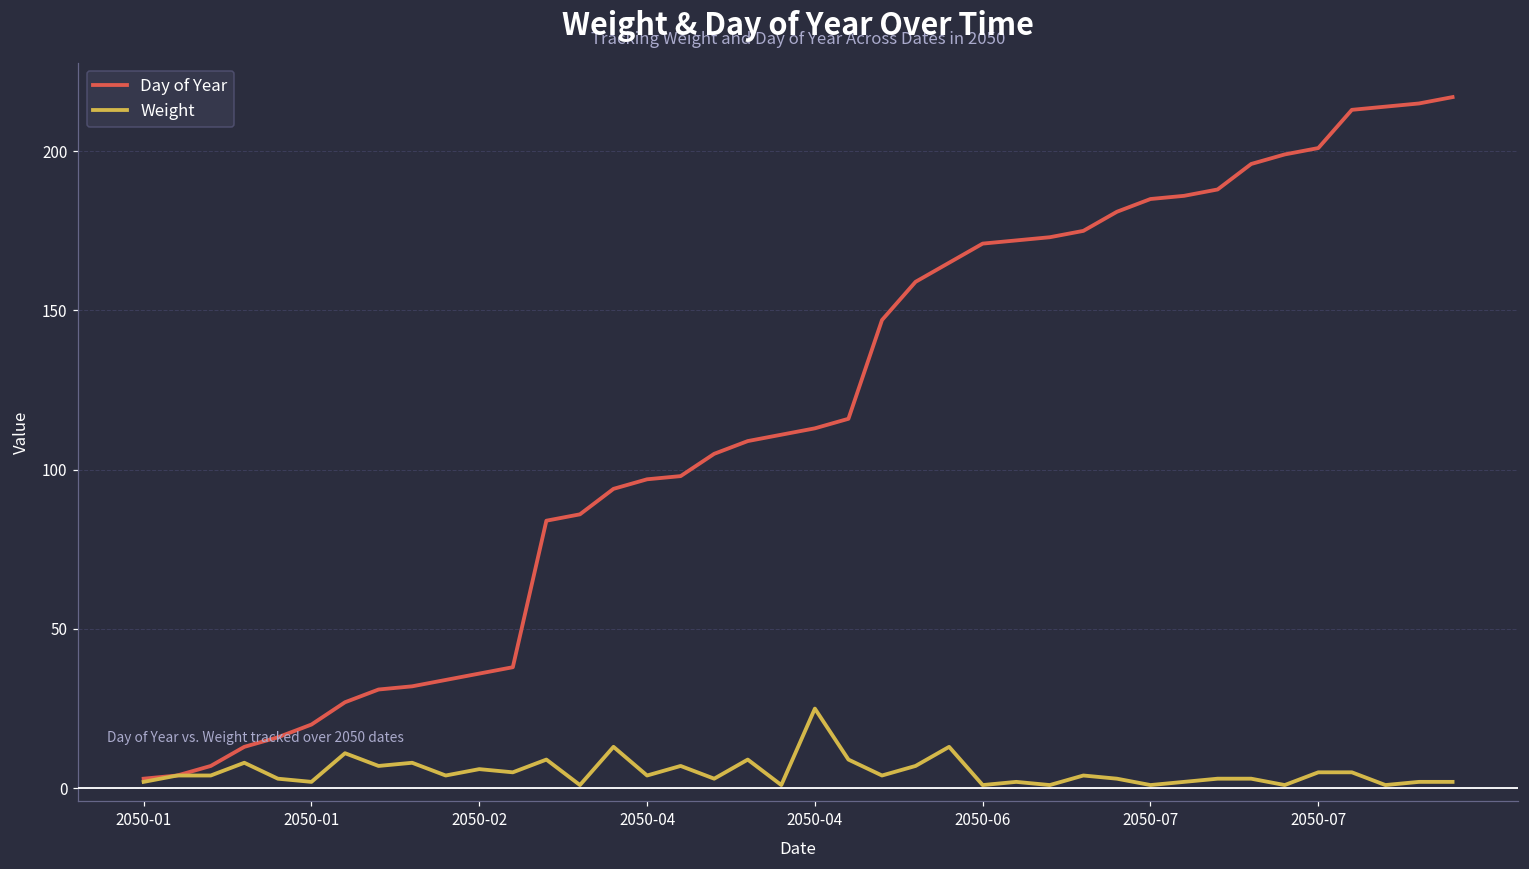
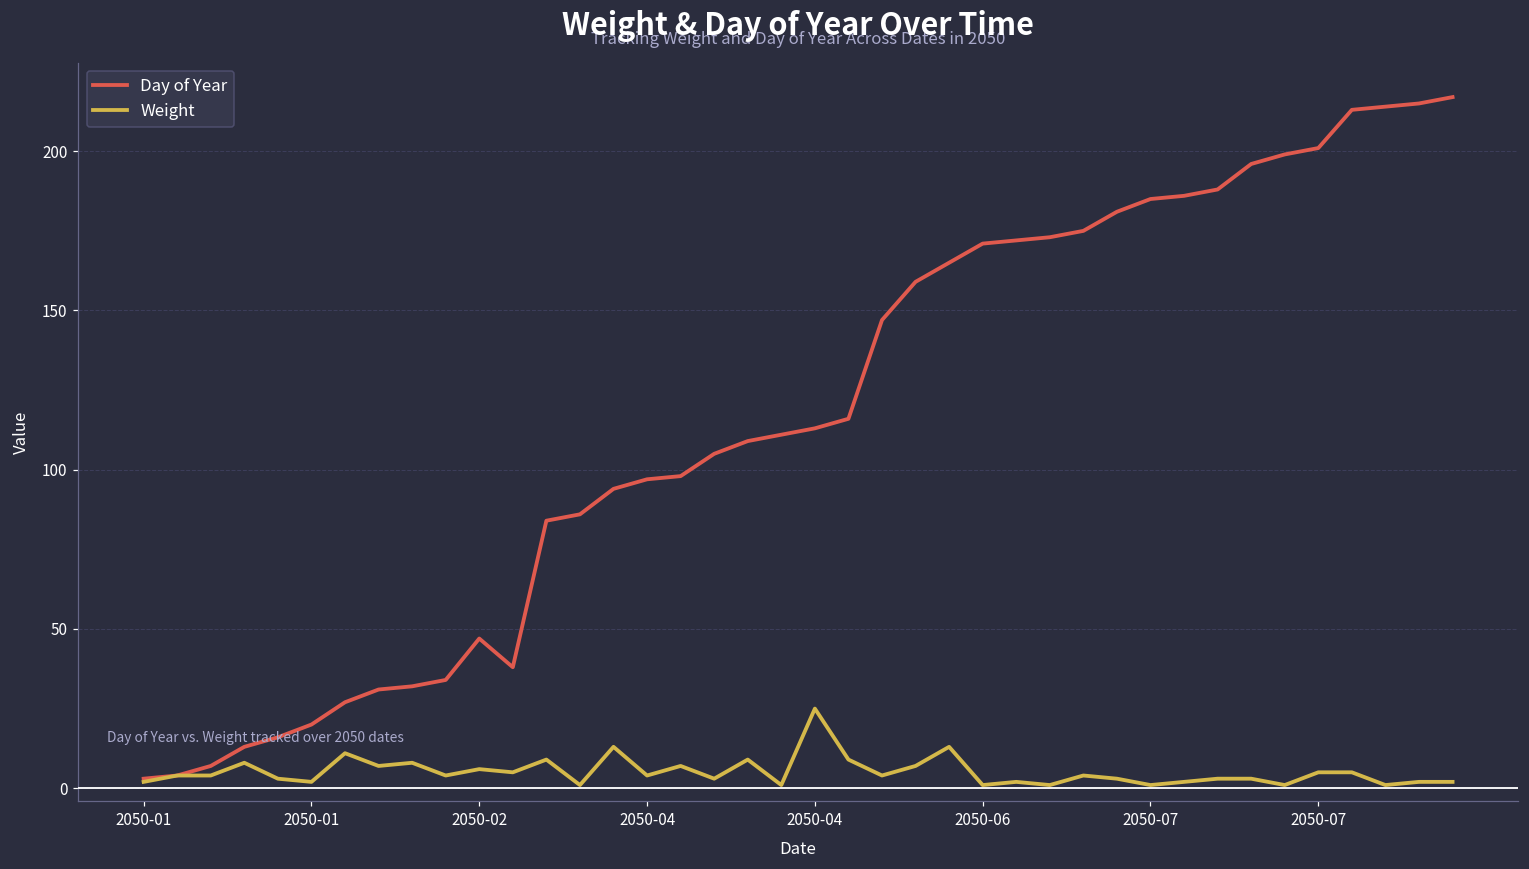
Day of Year, 2050-02: 36 -> 47
